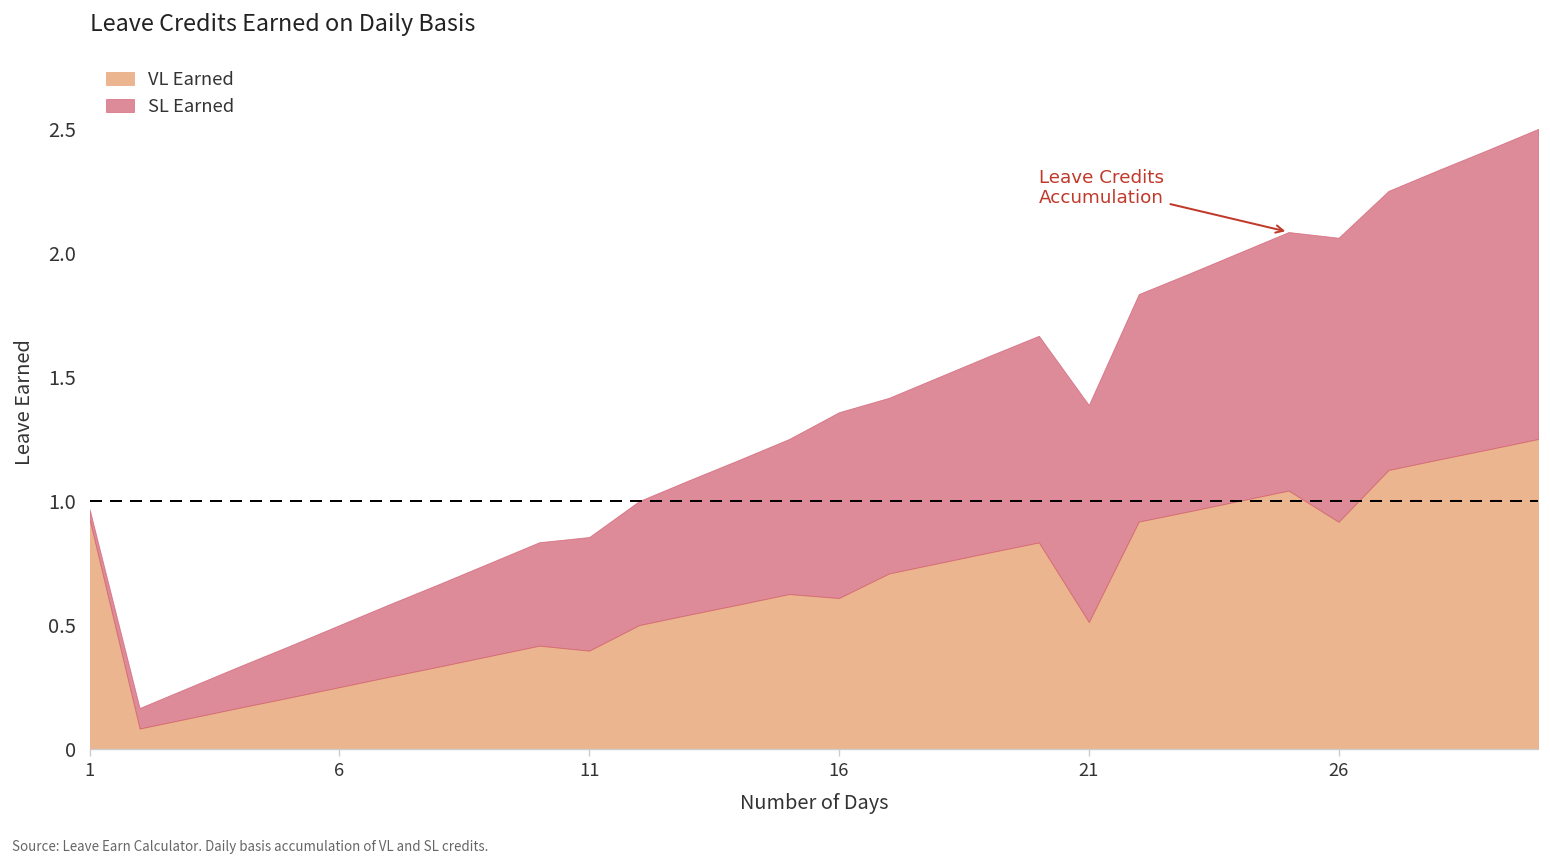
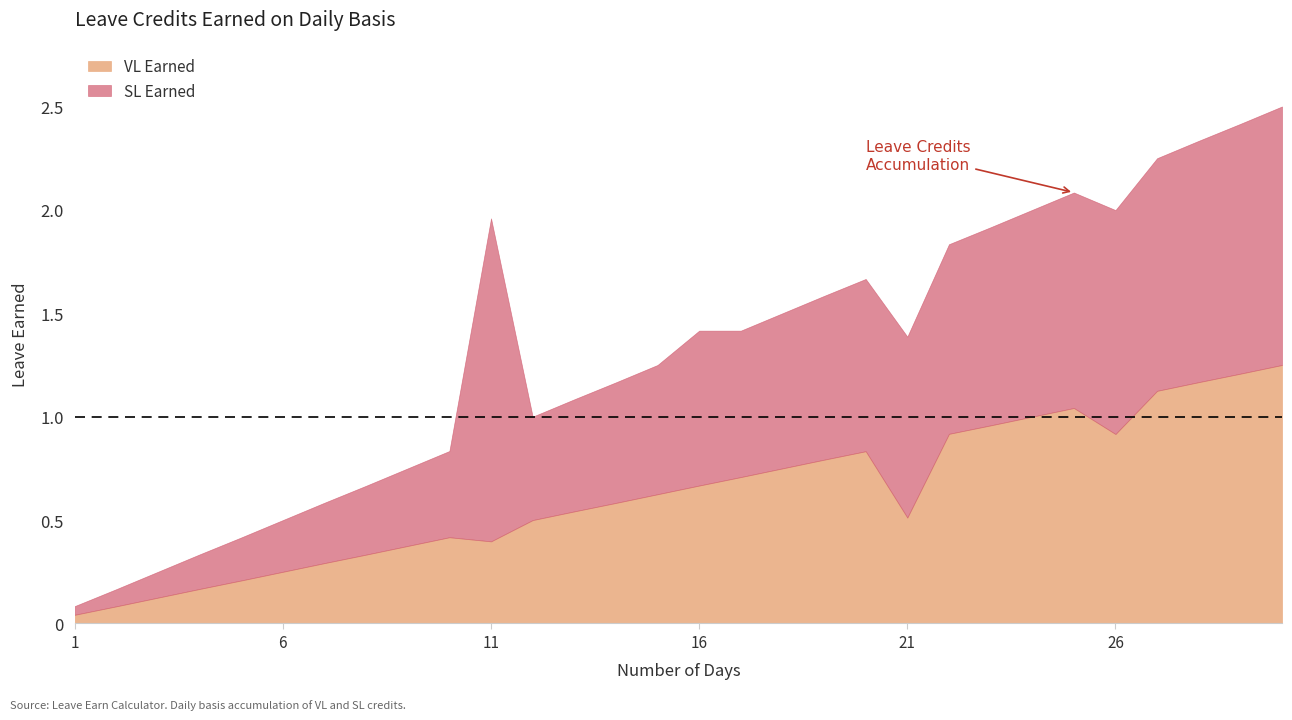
VL Earned, 1: 0.92 -> 0.04
SL Earned, 11: 0.46 -> 1.56
VL Earned, 16: 0.61 -> 0.67
SL Earned, 26: 1.15 -> 1.08
